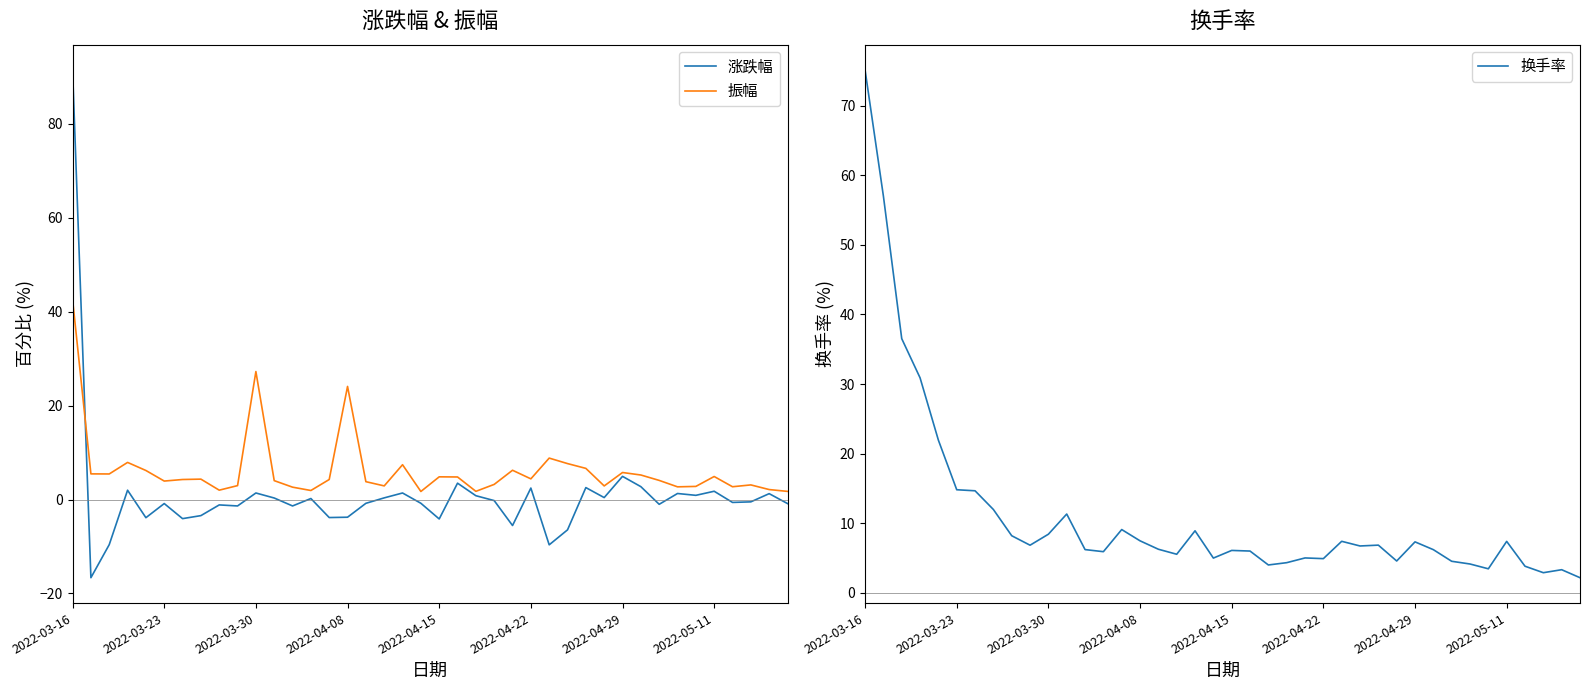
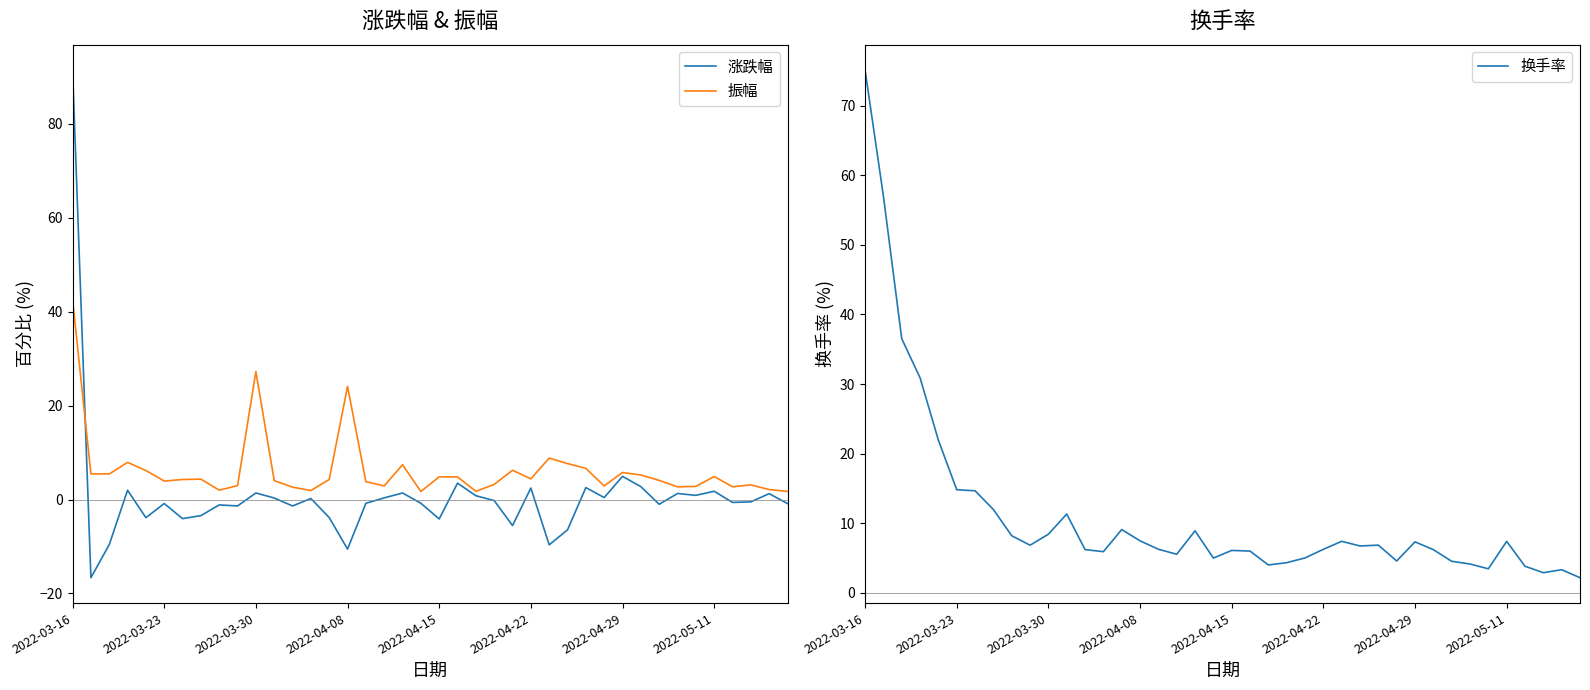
涨跌幅 & 振幅, 涨跌幅, 2022-04-08: -4 -> -11
换手率, 2022-04-22: 5 -> 6
